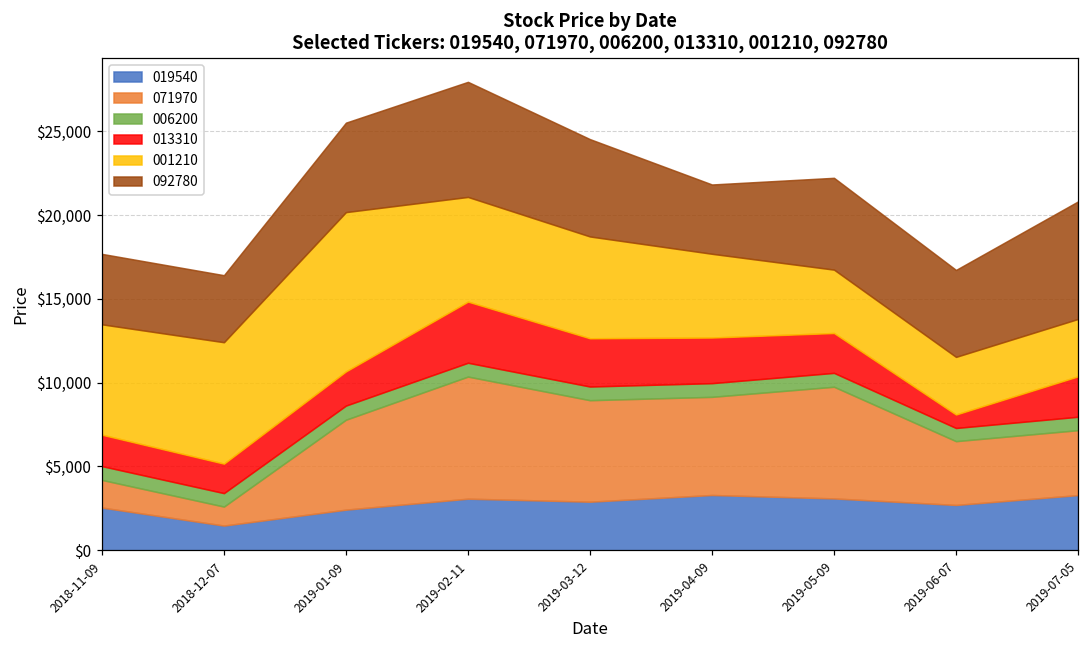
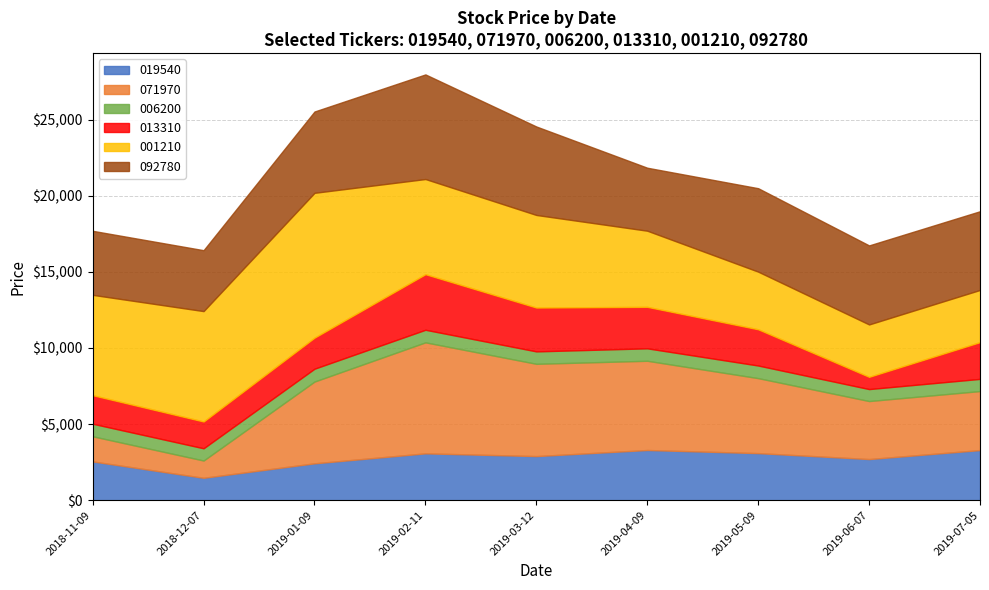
071970, 2019-05-09: $6,700 -> $4,900
092780, 2019-07-05: $7,000 -> $5,200
